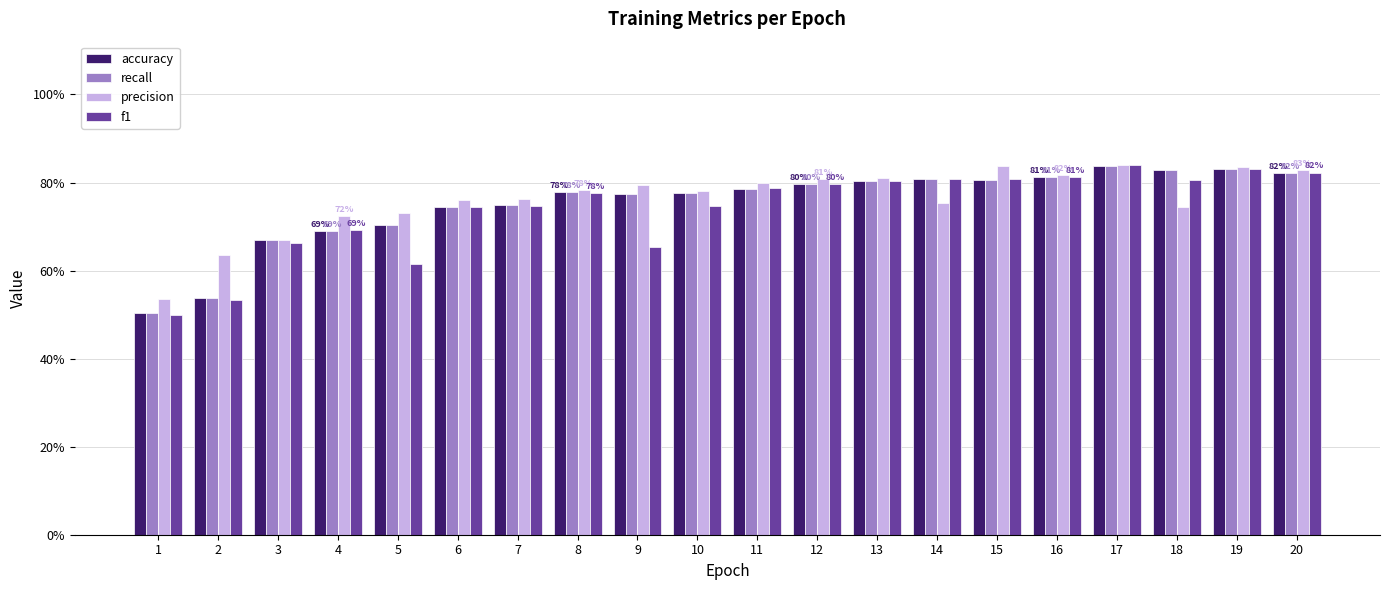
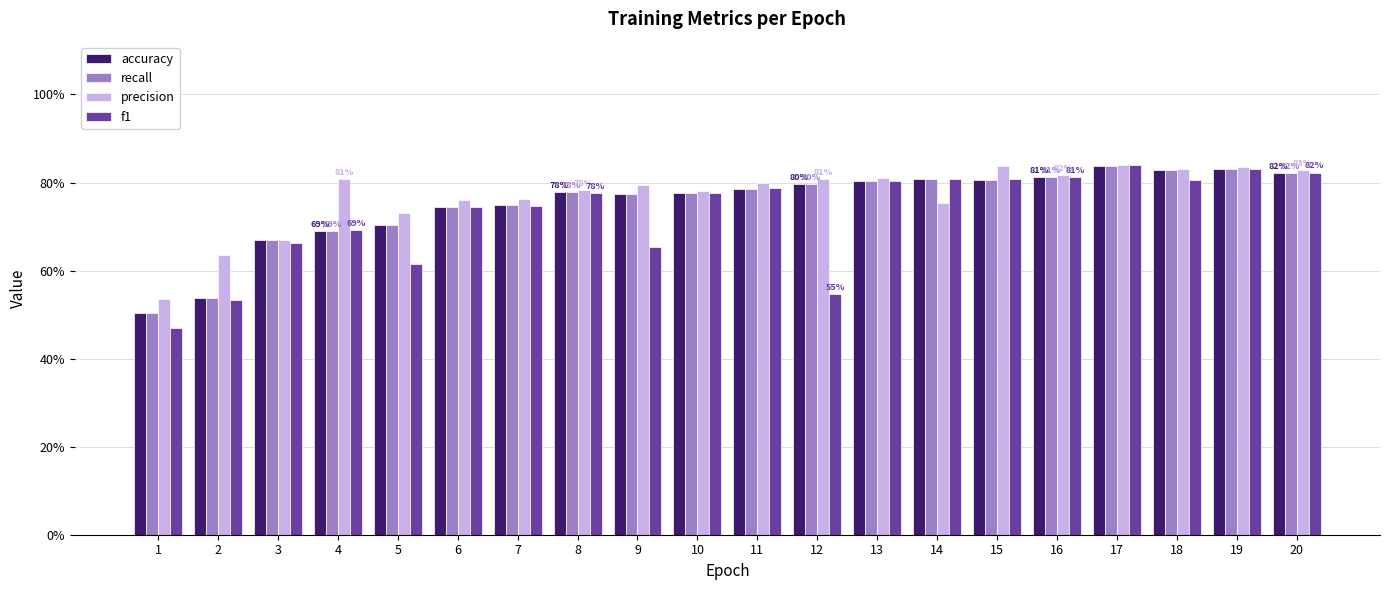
f1, 1: 50% -> 47%
precision, 4: 72% -> 81%
f1, 10: 75% -> 78%
f1, 12: 80% -> 55%
precision, 18: 75% -> 83%
